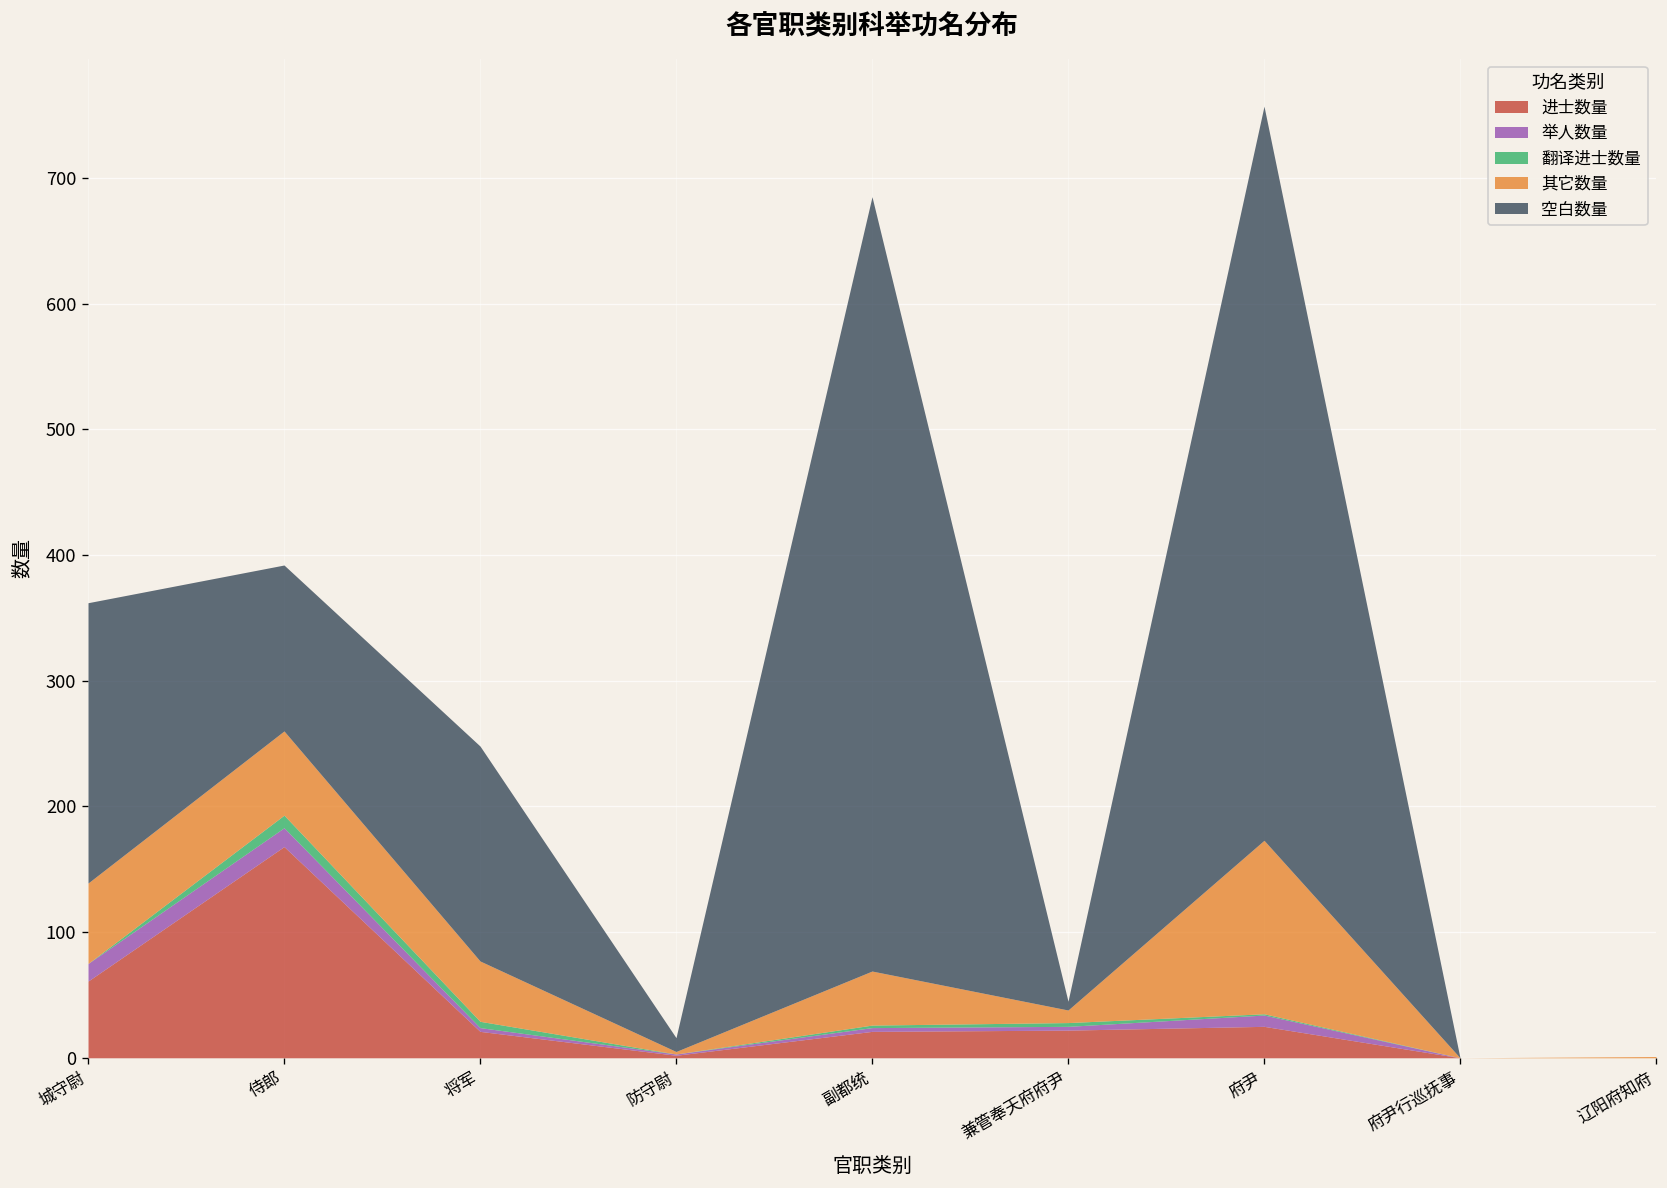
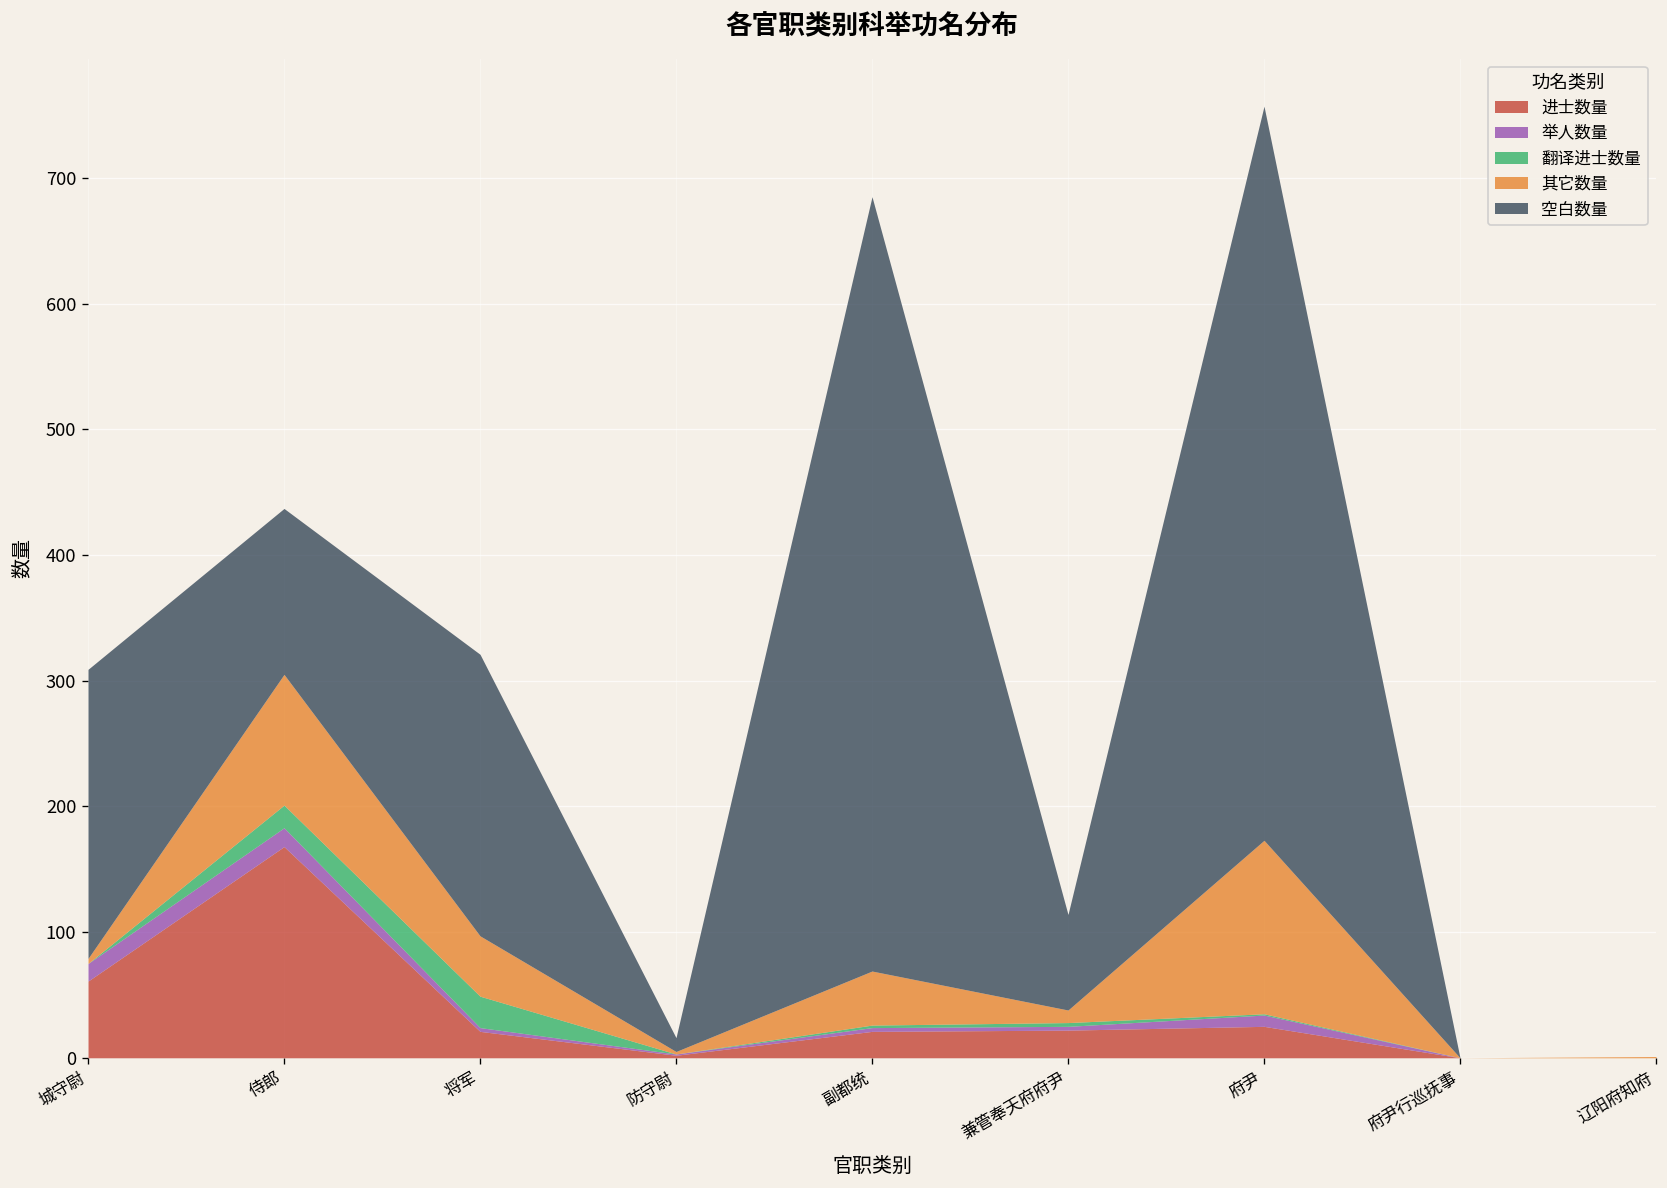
其它数量, 城守尉: 64 -> 4
空白数量, 城守尉: 223 -> 230
翻译进士数量, 侍郎: 10 -> 18
其它数量, 侍郎: 67 -> 104
翻译进士数量, 将军: 5 -> 25
空白数量, 将军: 171 -> 224
空白数量, 兼管奉天府府尹: 7 -> 76
